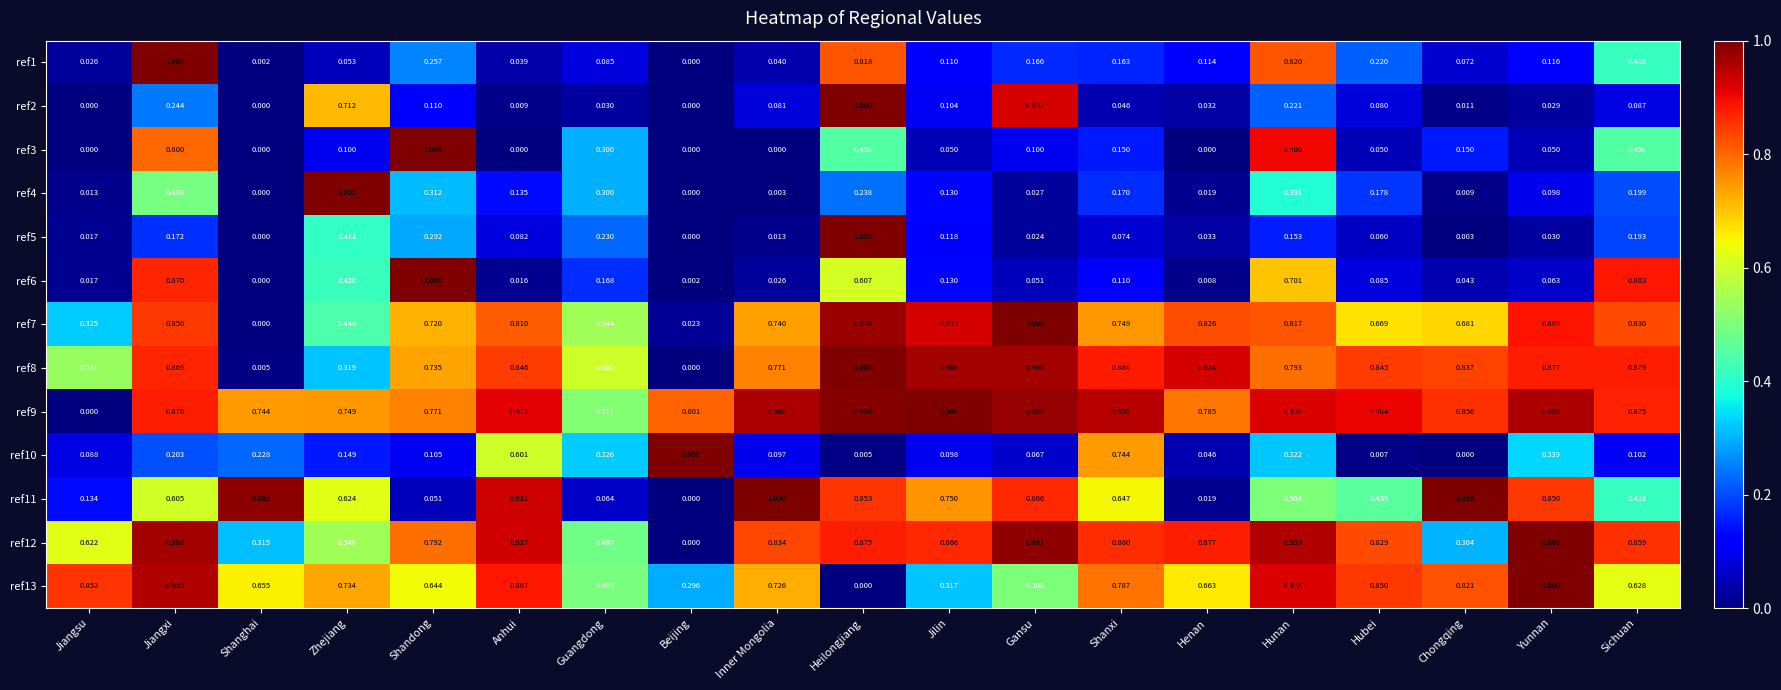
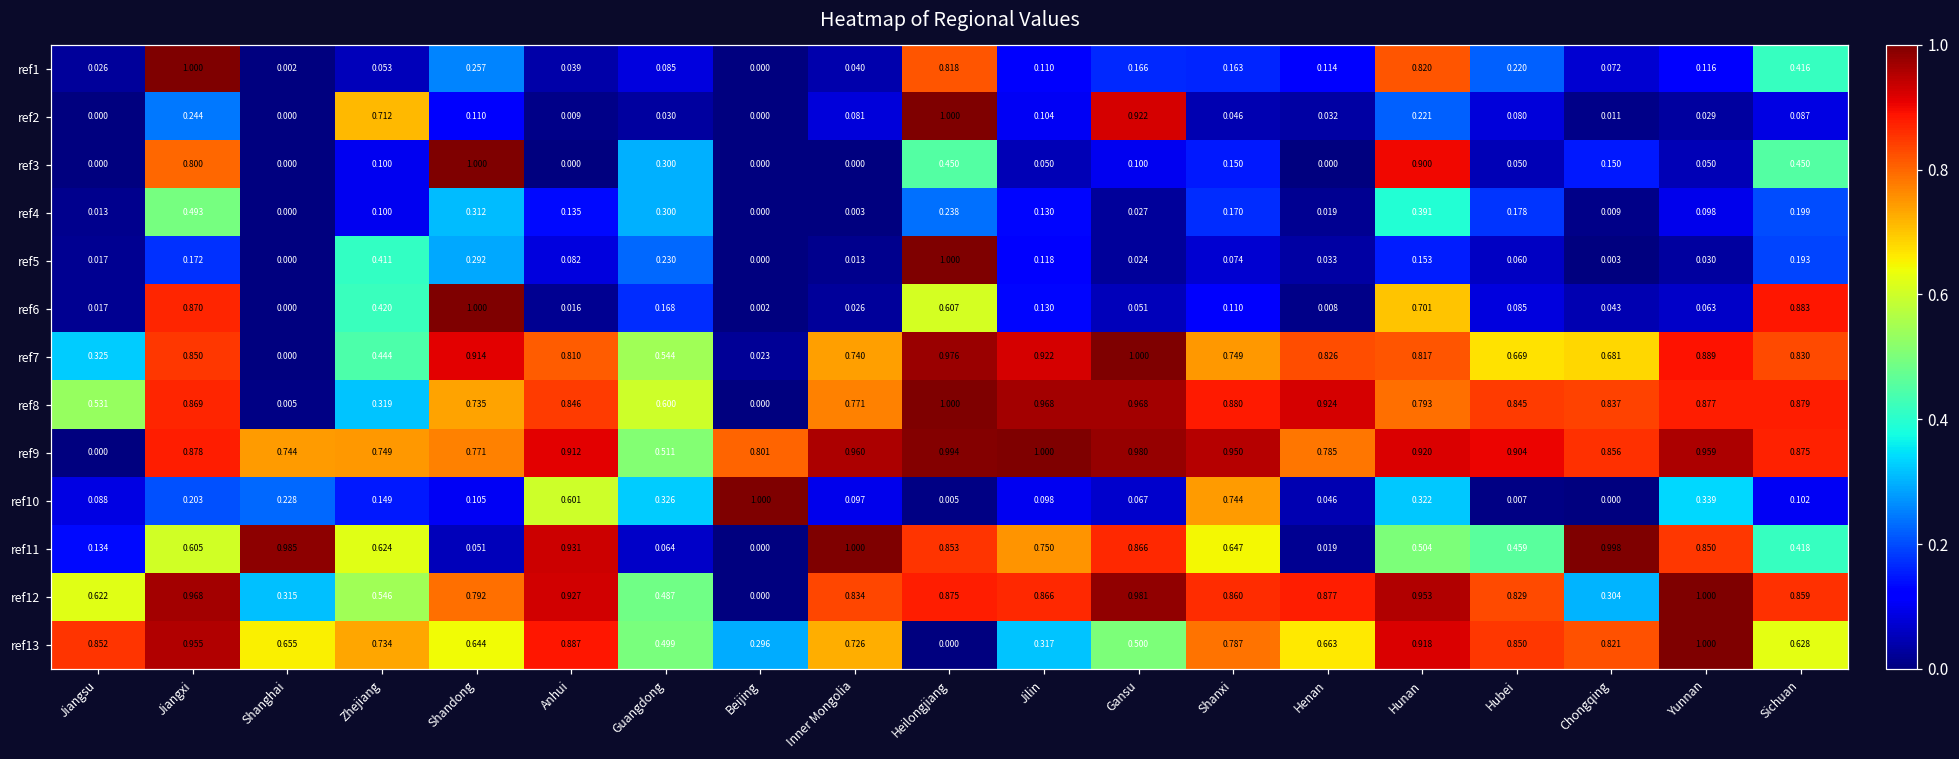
ref4, Zhejiang: 1.000 -> 0.100
ref7, Shandong: 0.720 -> 0.914
